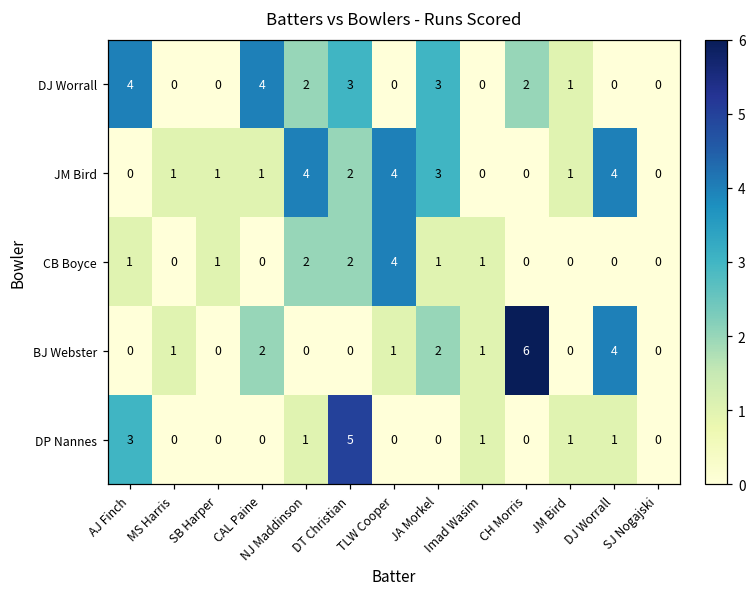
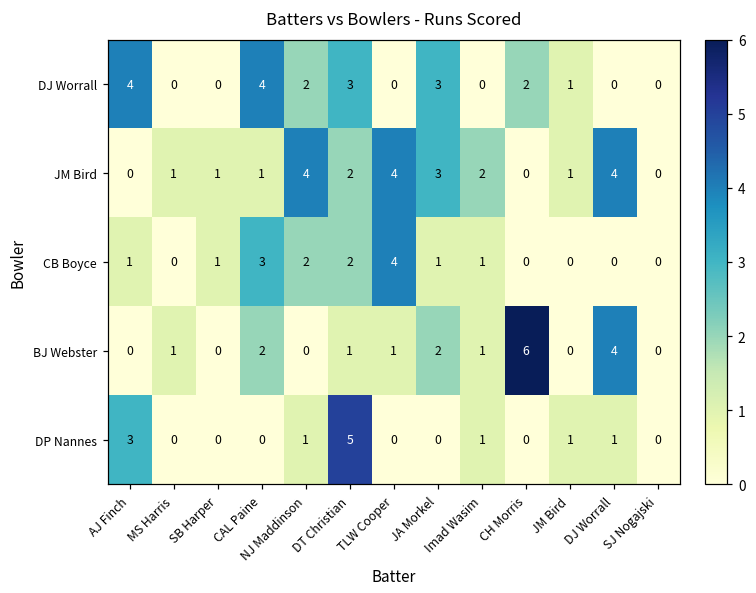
JM Bird, Imad Wasim: 0 -> 2
CB Boyce, CAL Paine: 0 -> 3
BJ Webster, DT Christian: 0 -> 1
